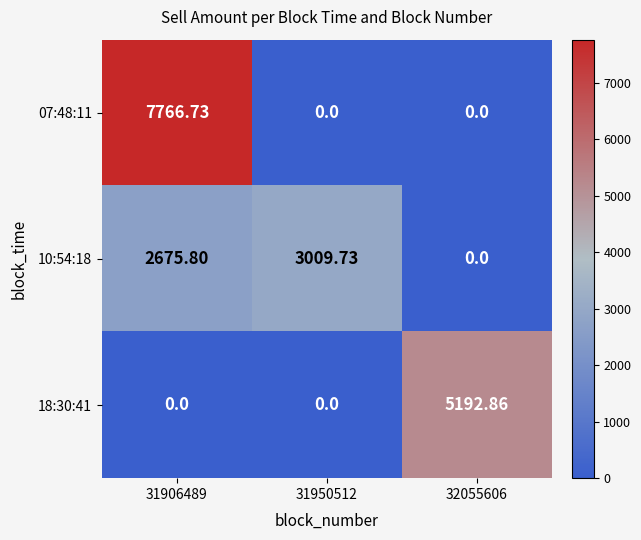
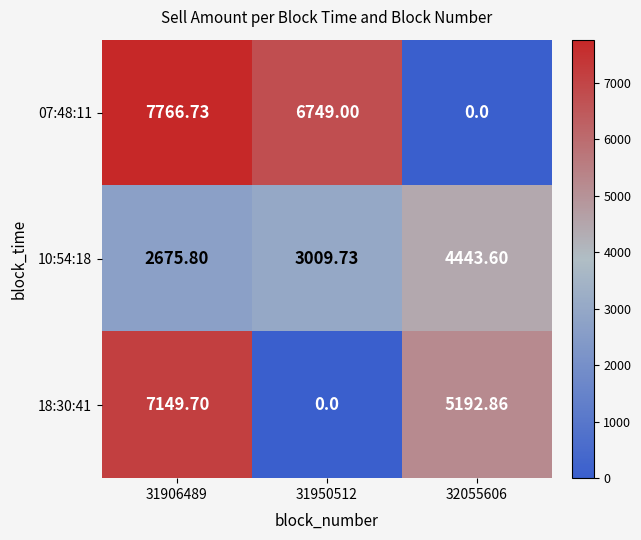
07:48:11, 31950512: 0.0 -> 6749.00
10:54:18, 32055606: 0.0 -> 4443.60
18:30:41, 31906489: 0.0 -> 7149.70
